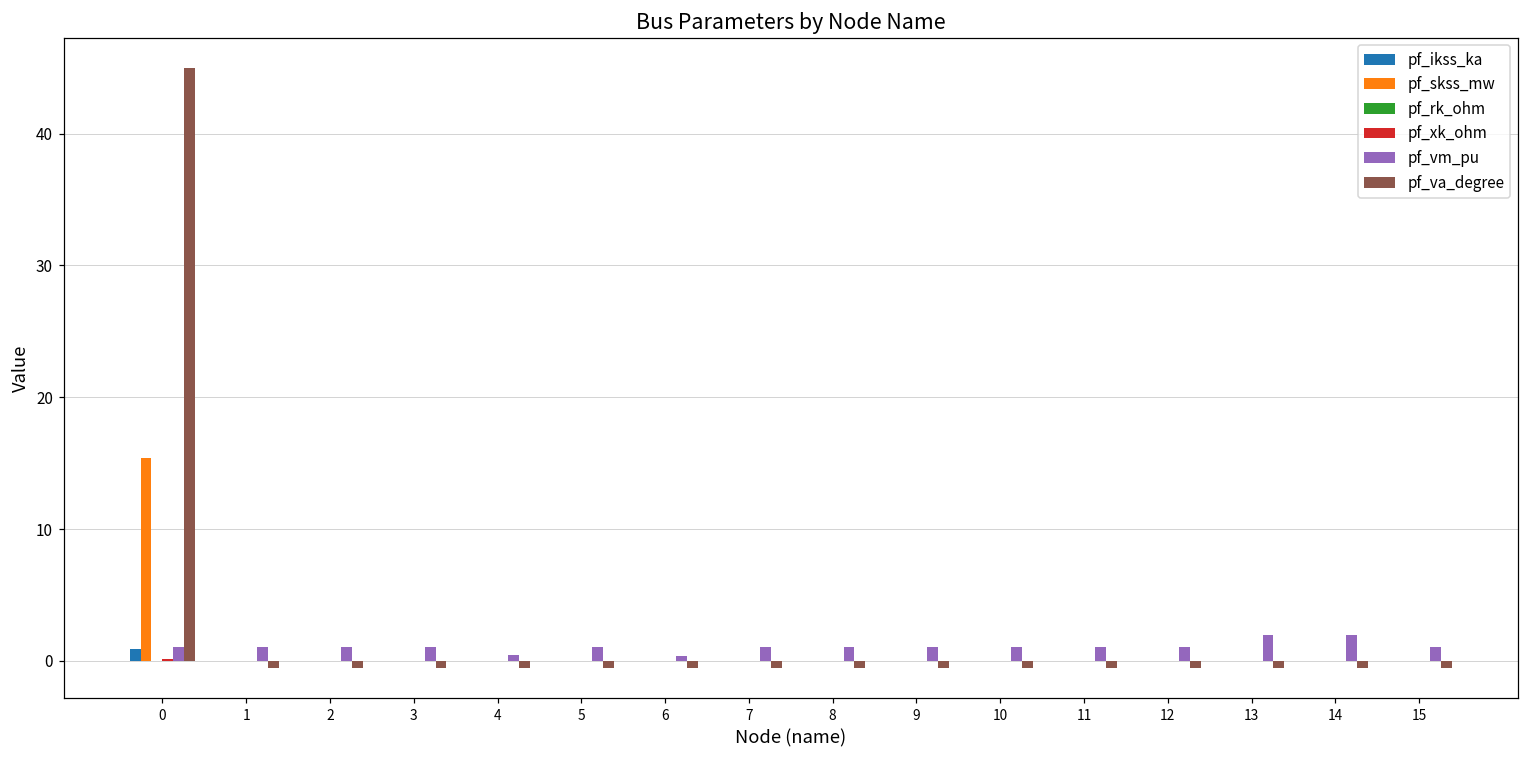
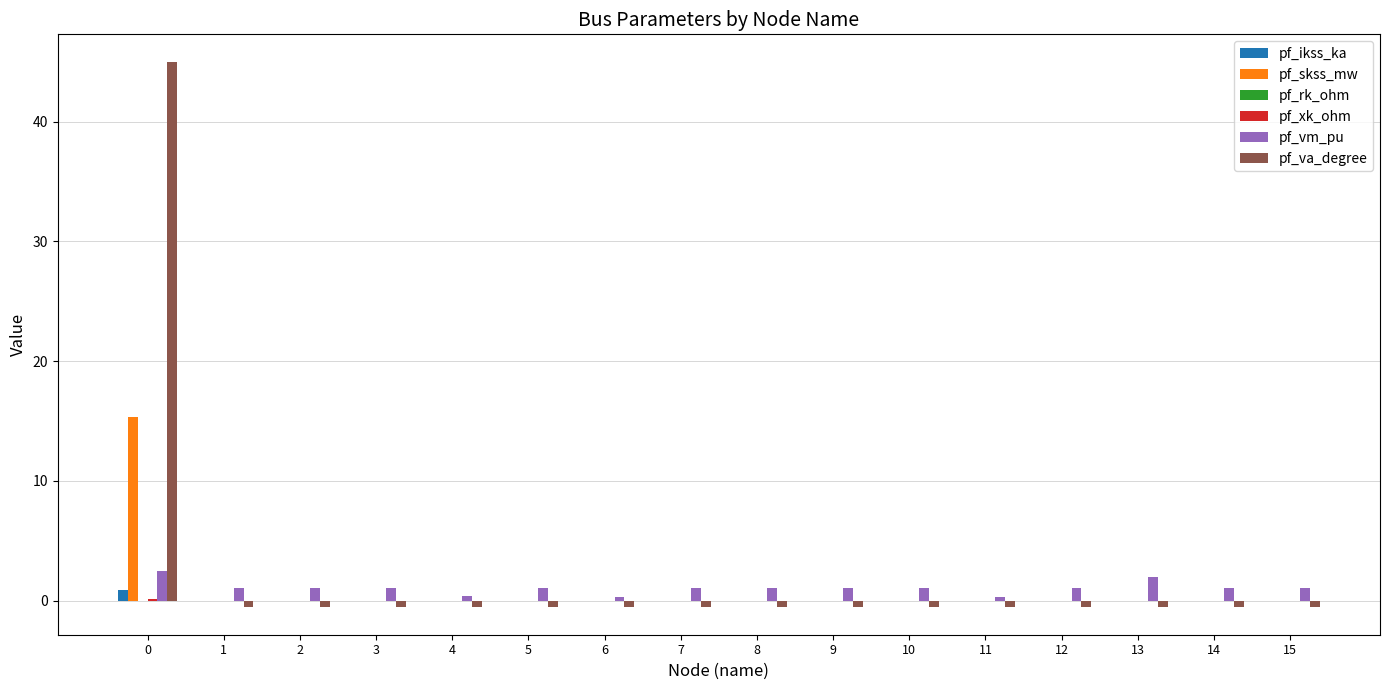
pf_vm_pu, 0: 1.1 -> 2.5
pf_vm_pu, 11: 1.1 -> 0.3
pf_vm_pu, 14: 1.9 -> 1.1
